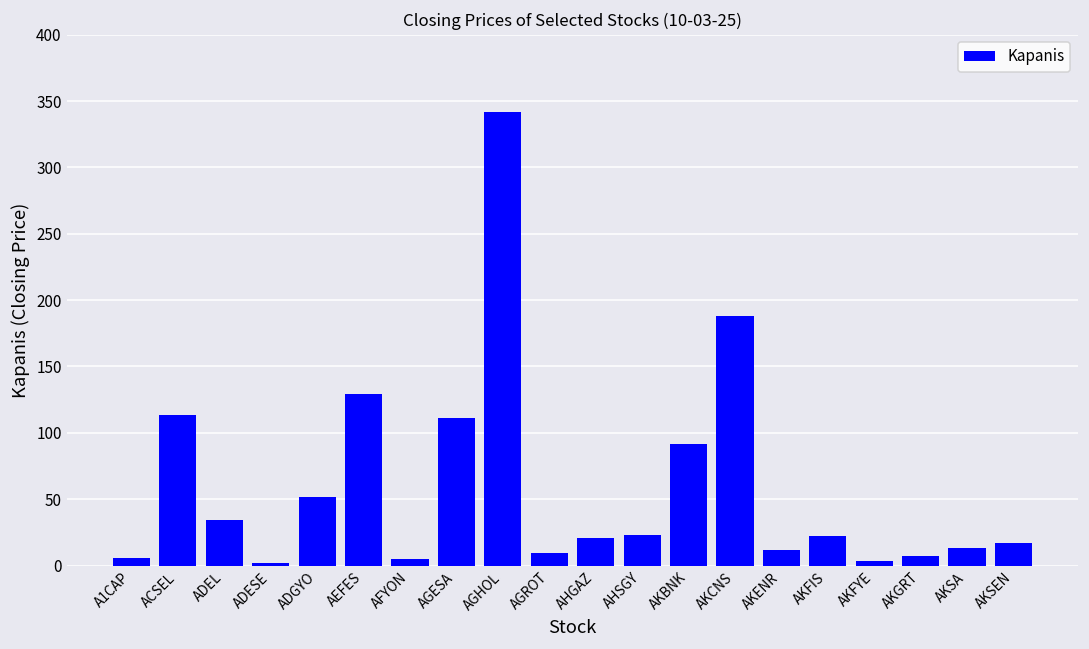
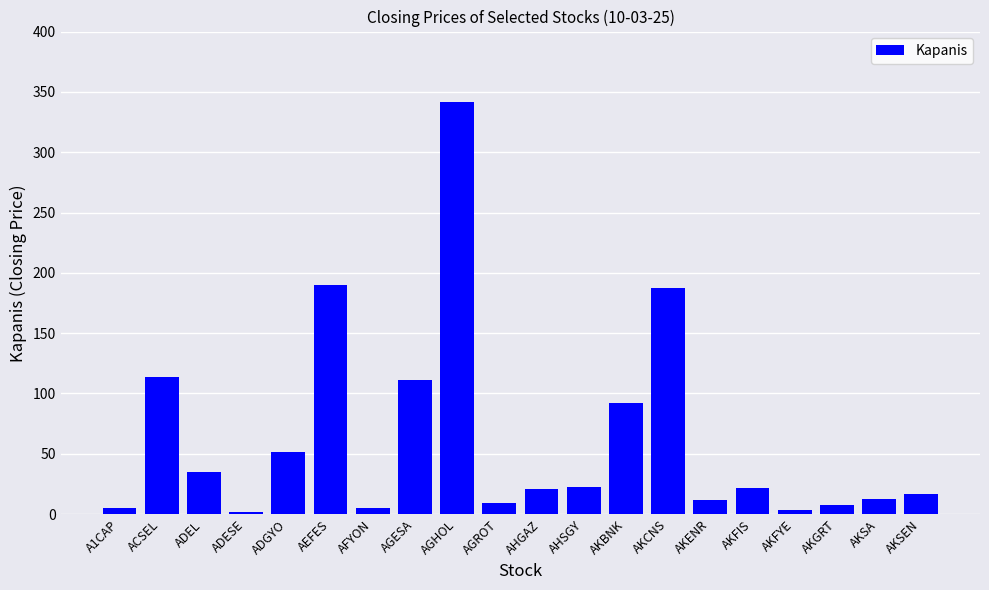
AEFES: 129 -> 190
